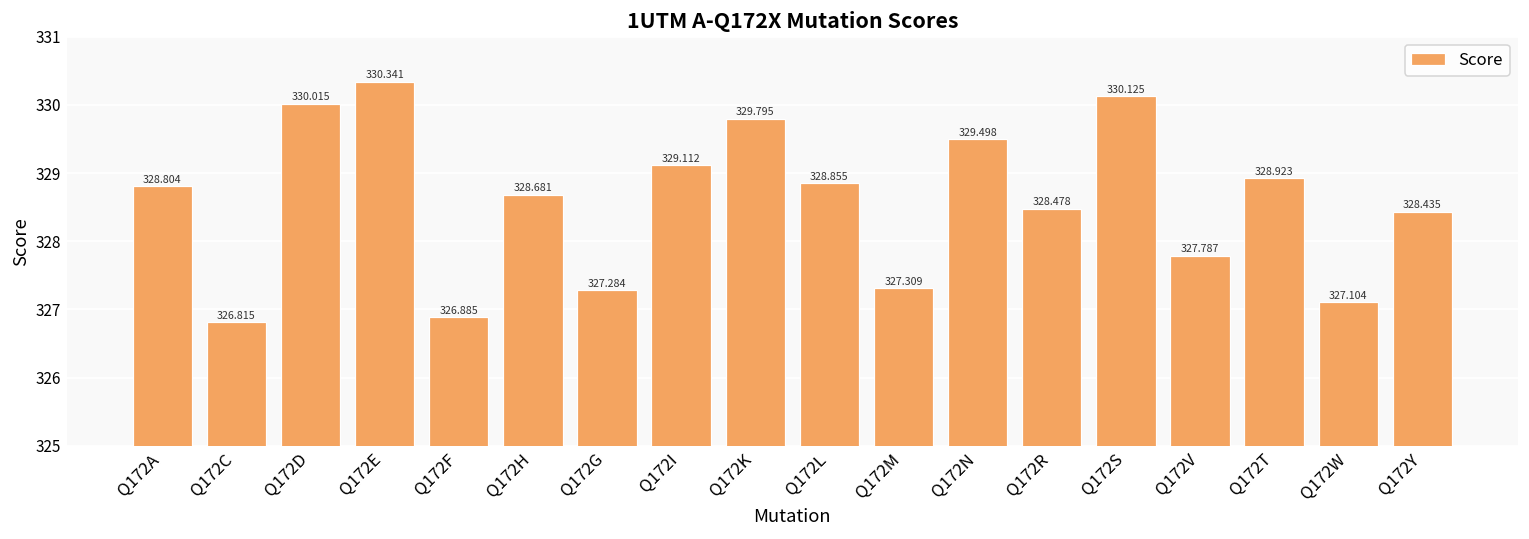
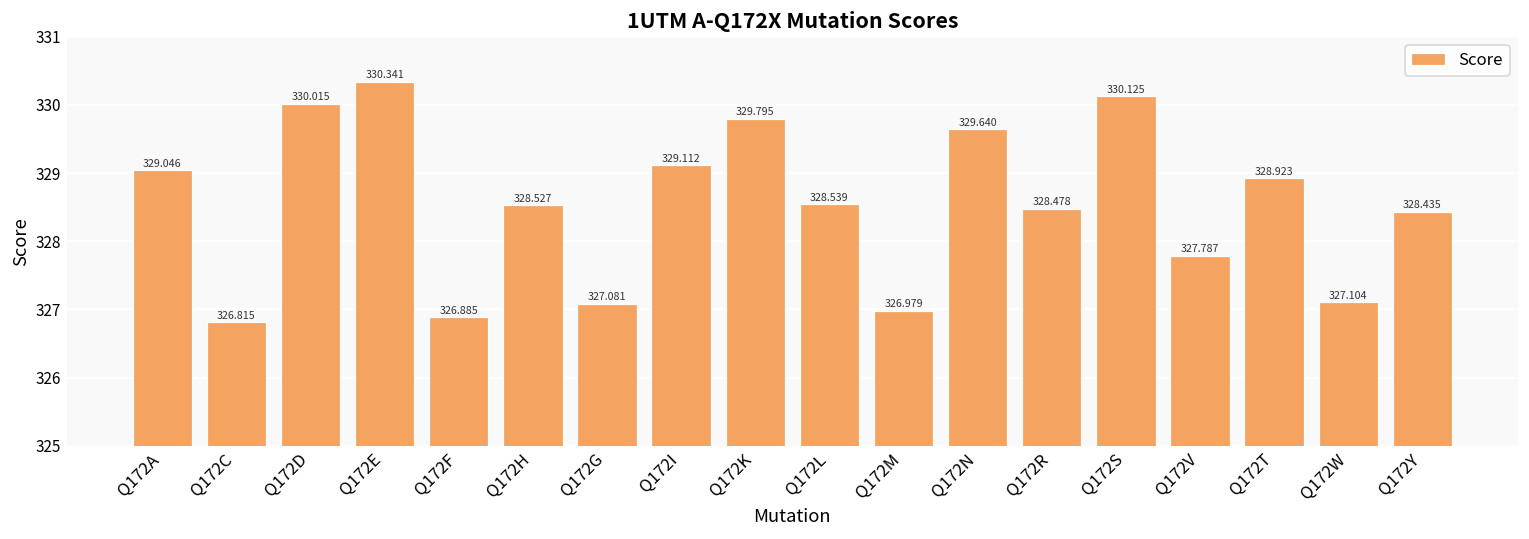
Q172A: 328.804 -> 329.046
Q172H: 328.681 -> 328.527
Q172G: 327.284 -> 327.081
Q172L: 328.855 -> 328.539
Q172M: 327.309 -> 326.979
Q172N: 329.498 -> 329.640
